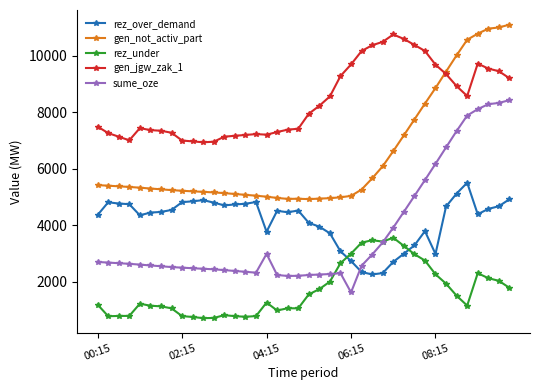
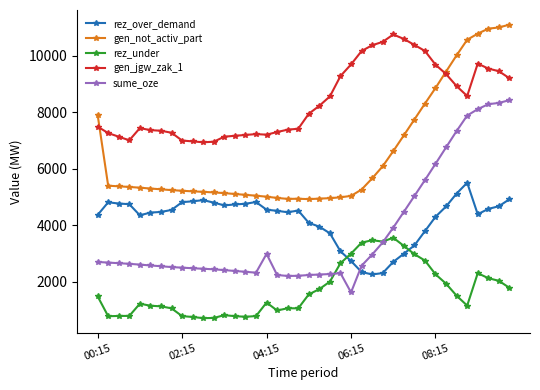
gen_not_activ_part, 00:15: 5400 -> 7900
rez_under, 00:15: 1200 -> 1500
rez_over_demand, 04:15: 3800 -> 4600
rez_over_demand, 08:15: 3000 -> 4300
